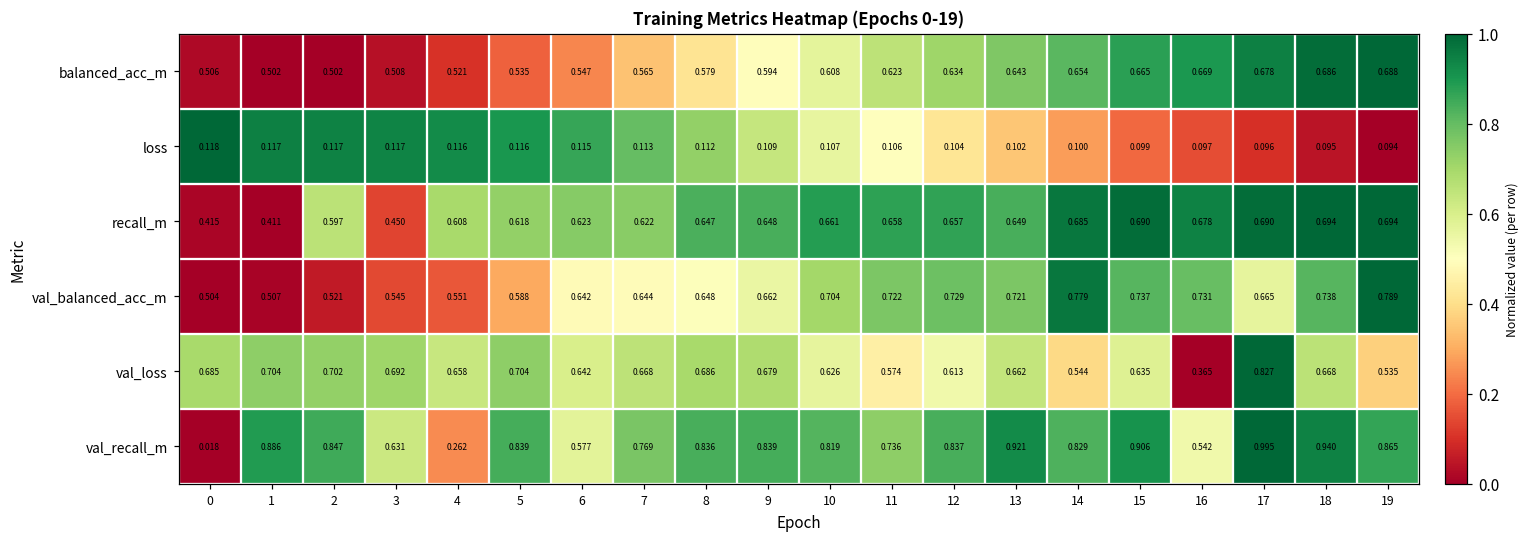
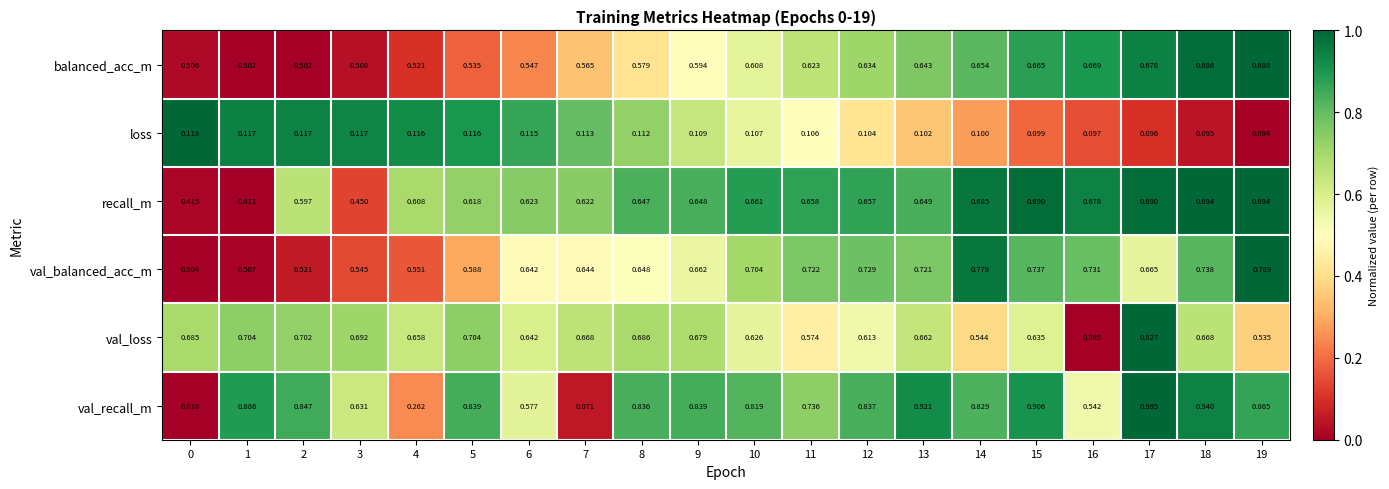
val_recall_m, 7: 0.769 -> 0.071
